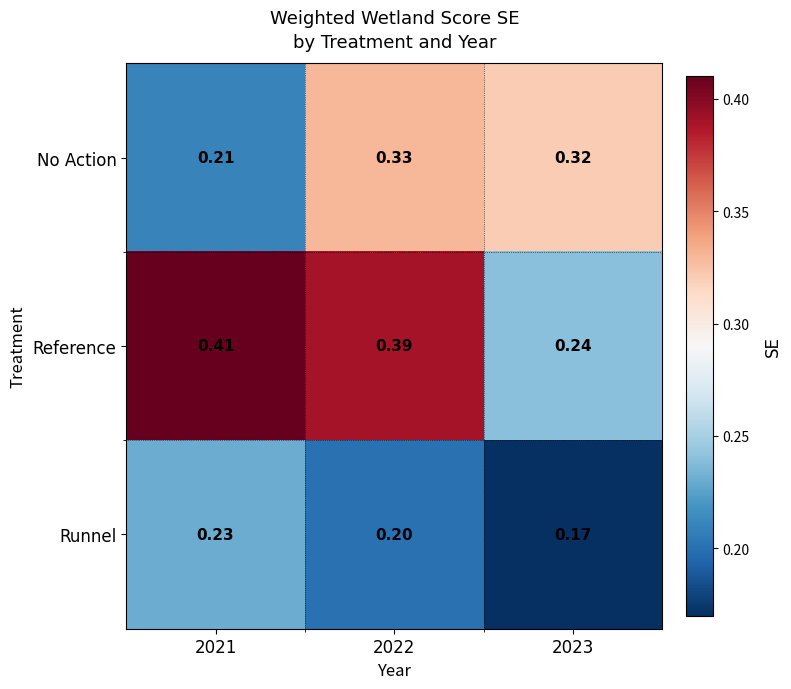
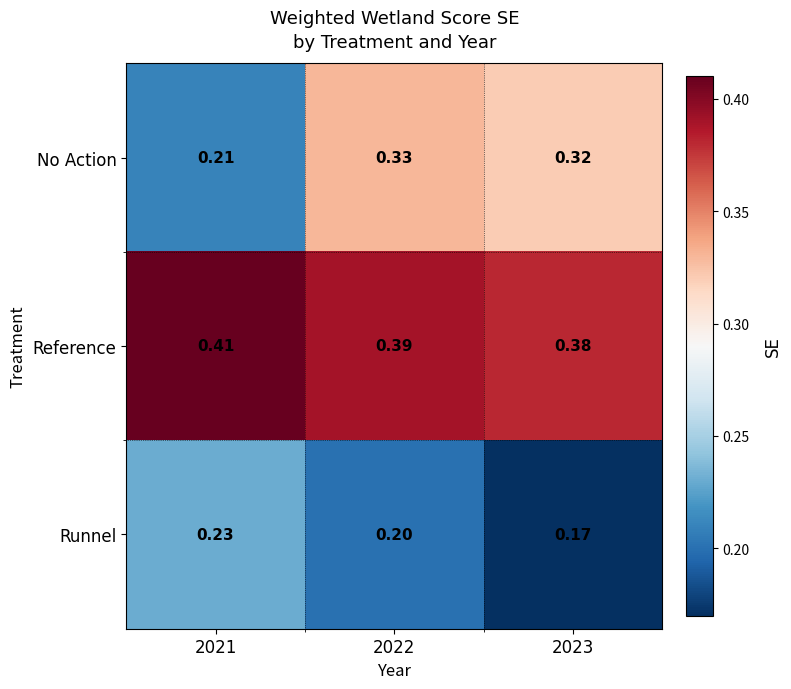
Reference, 2023: 0.24 -> 0.38
